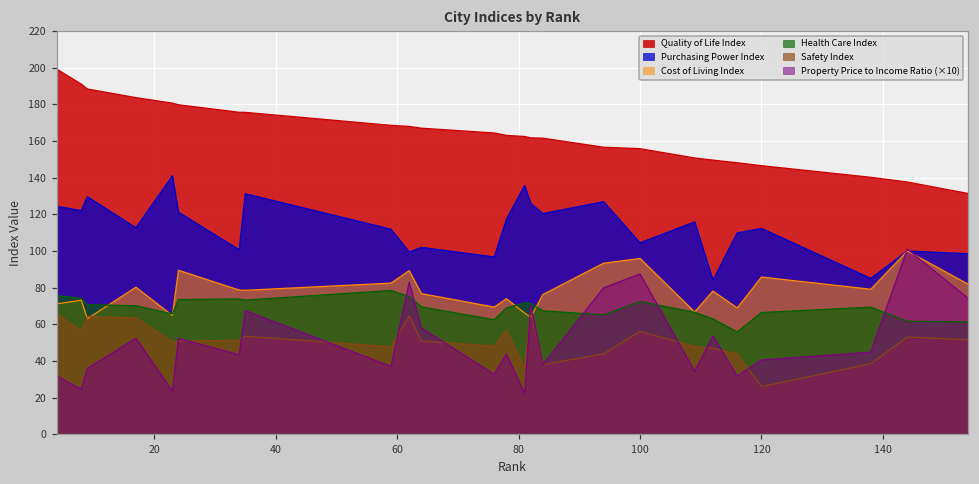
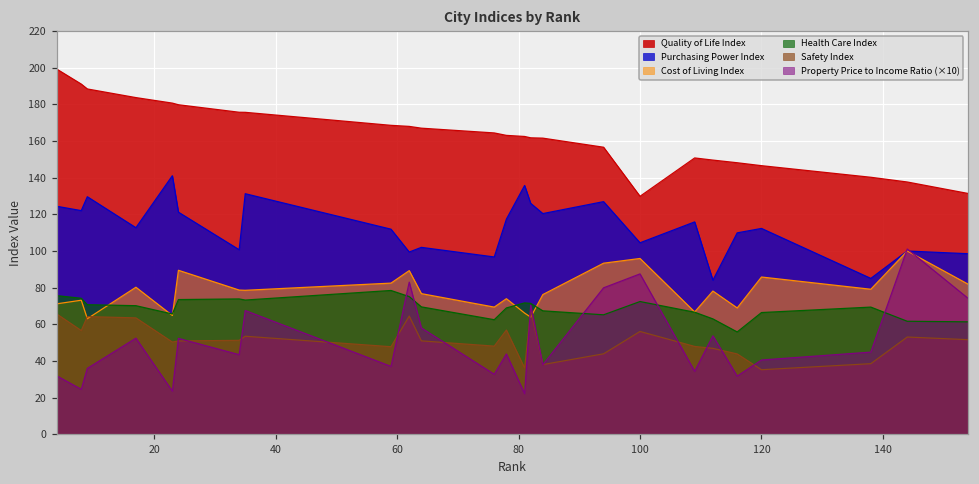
Quality of Life Index, 100: 156 -> 130
Safety Index, 120: 26 -> 35
